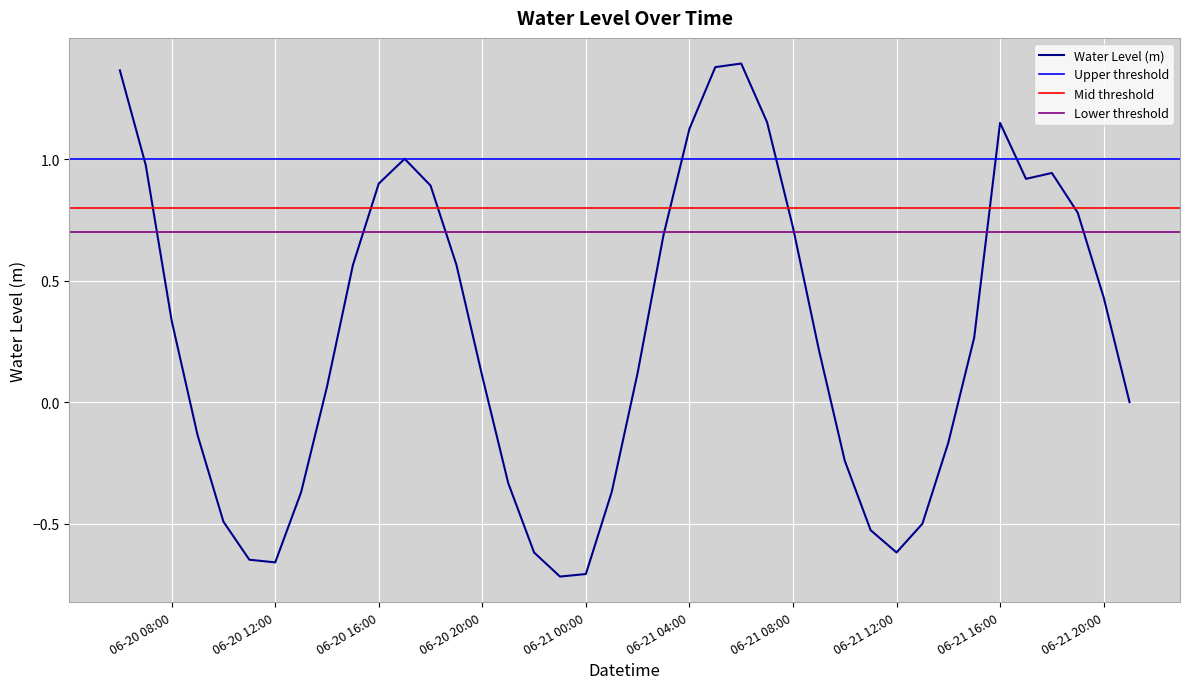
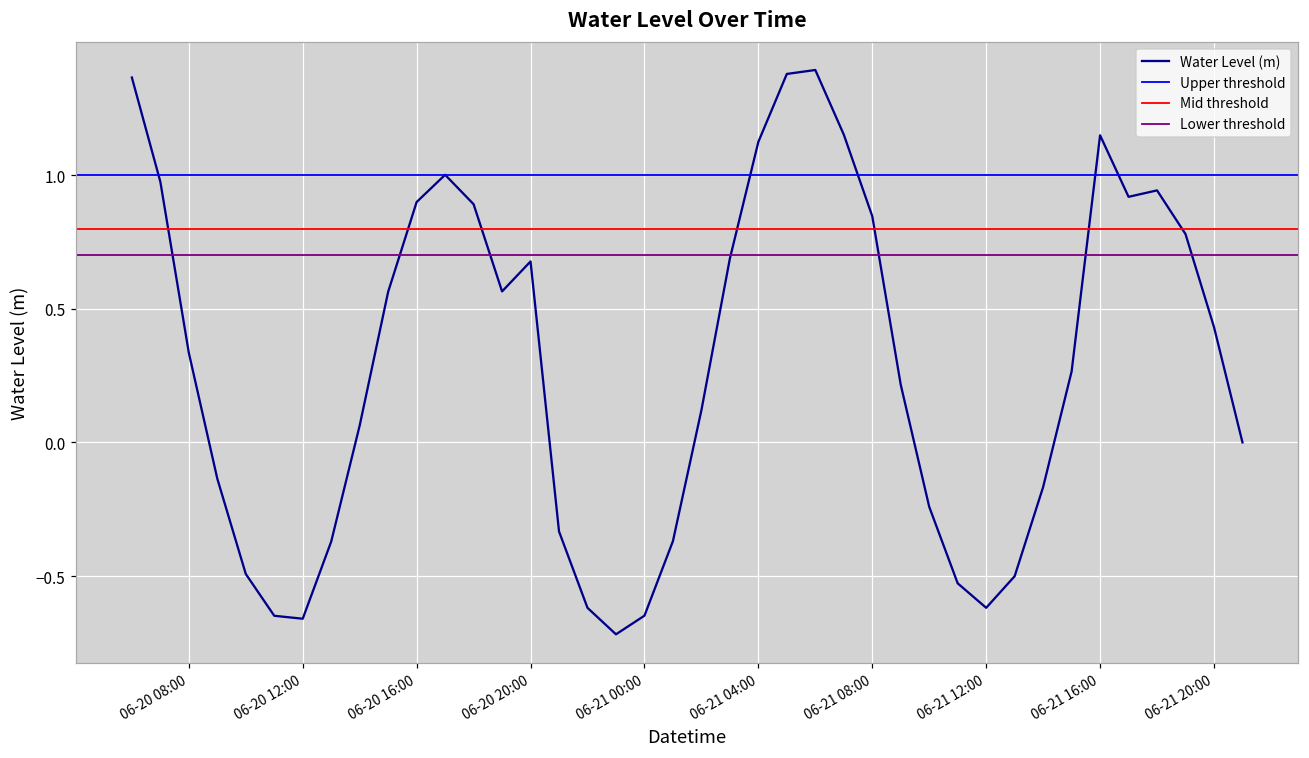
06-20 20:00: 0.11 -> 0.68
06-21 00:00: -0.71 -> -0.65
06-21 08:00: 0.72 -> 0.85
